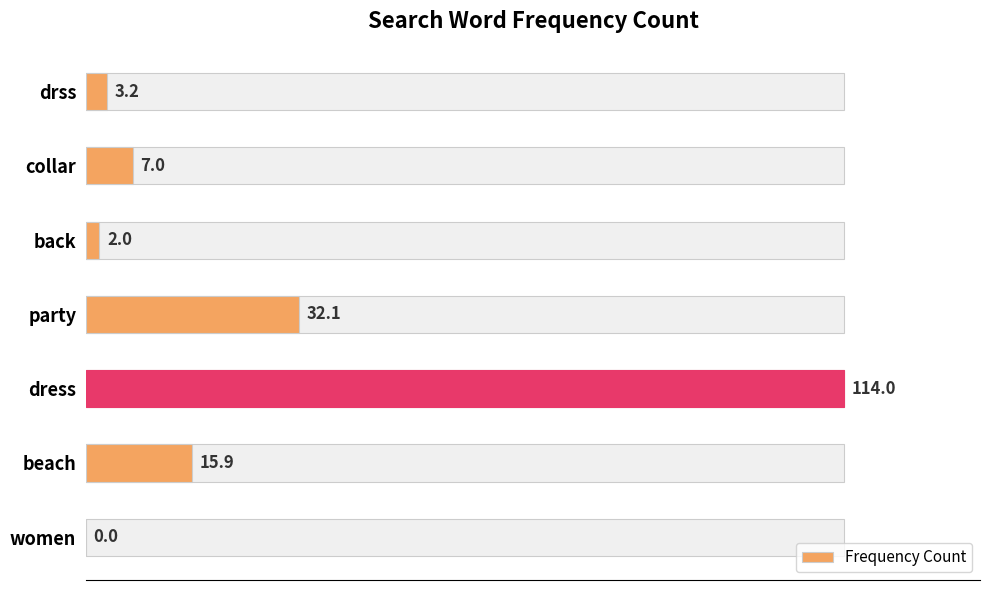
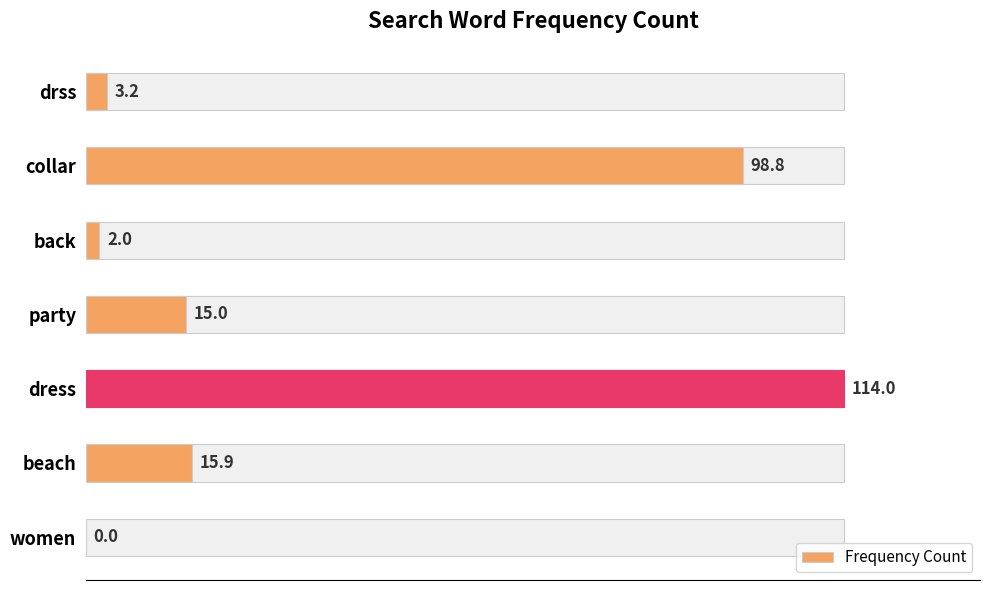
Frequency Count, collar: 7.0 -> 98.8
Frequency Count, party: 32.1 -> 15.0
